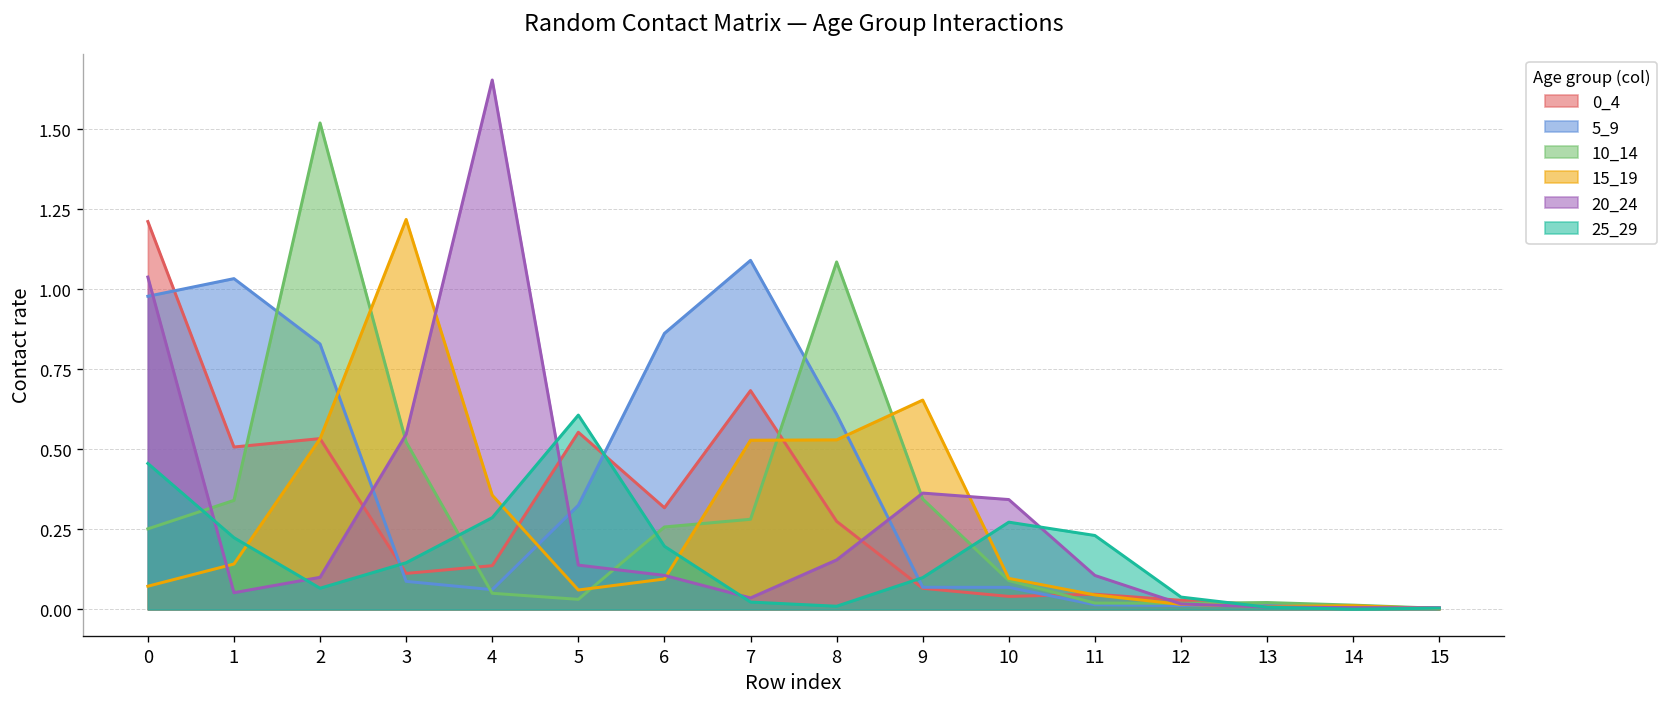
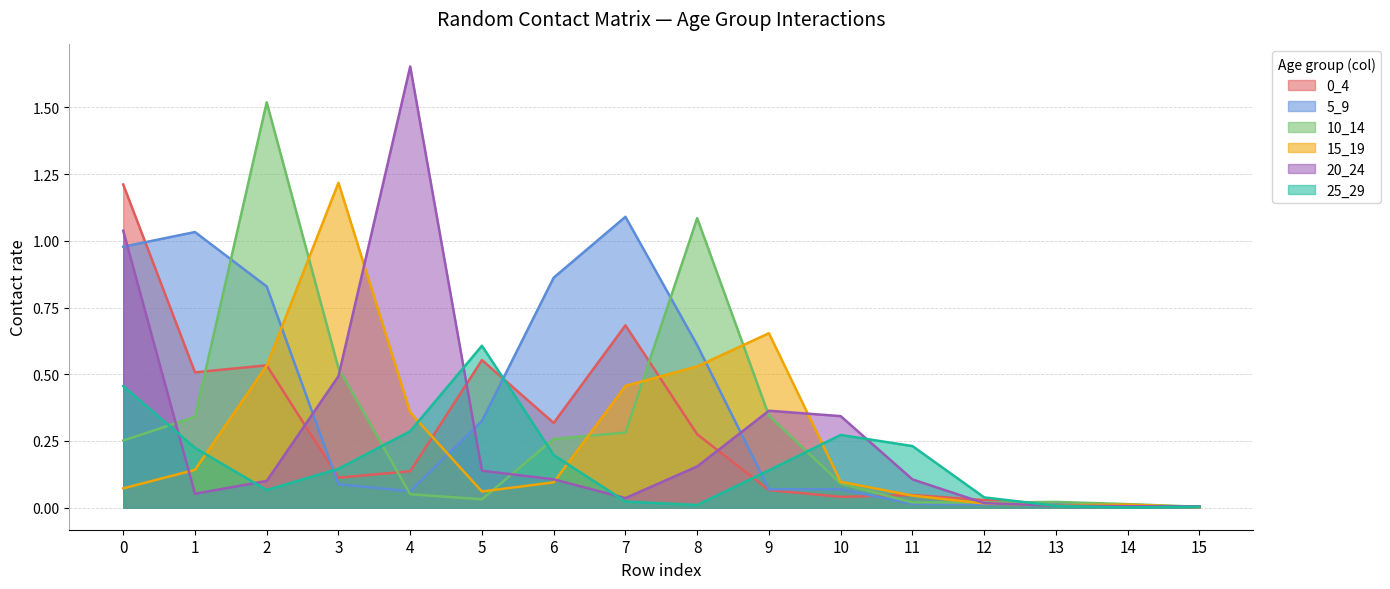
20_24, 3: 0.55 -> 0.49
15_19, 7: 0.53 -> 0.46
25_29, 9: 0.10 -> 0.14
